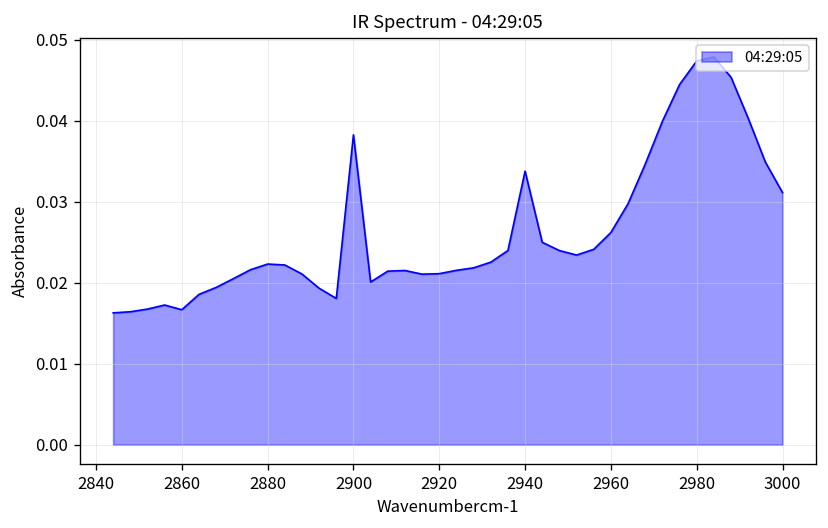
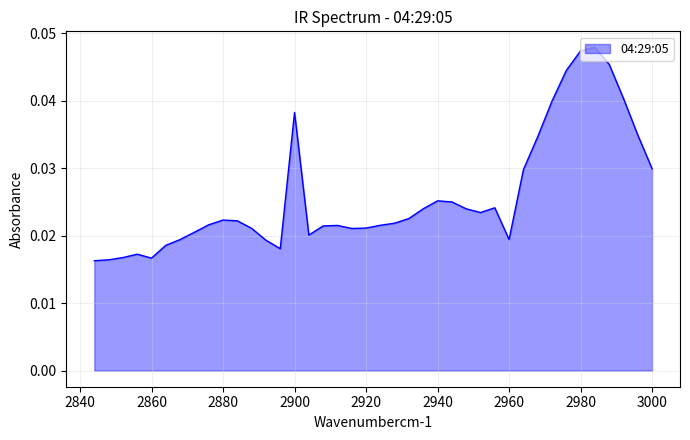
2940: 0.034 -> 0.025
2960: 0.026 -> 0.019
3000: 0.031 -> 0.030
